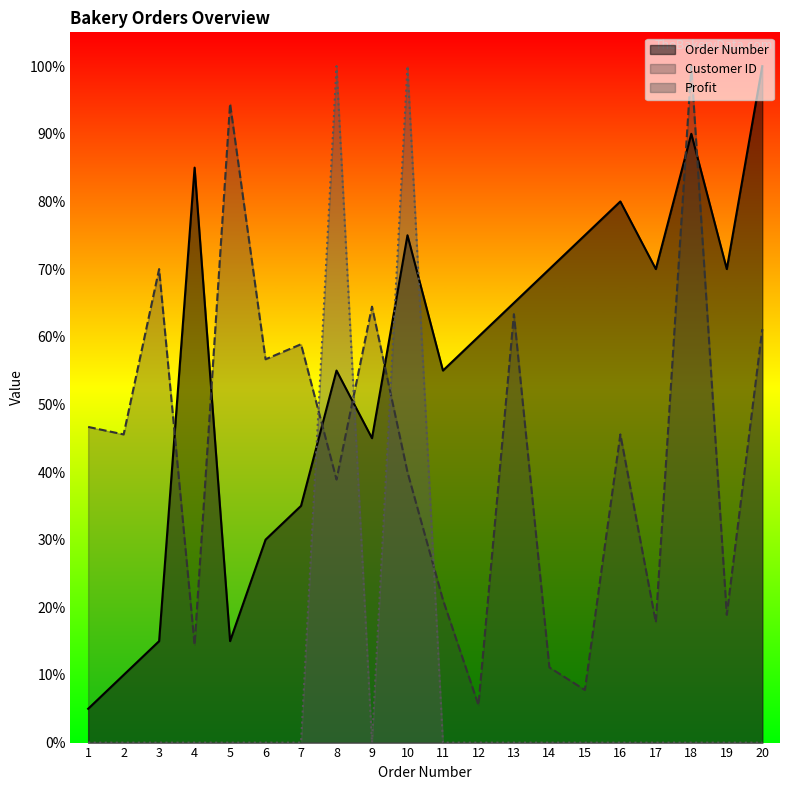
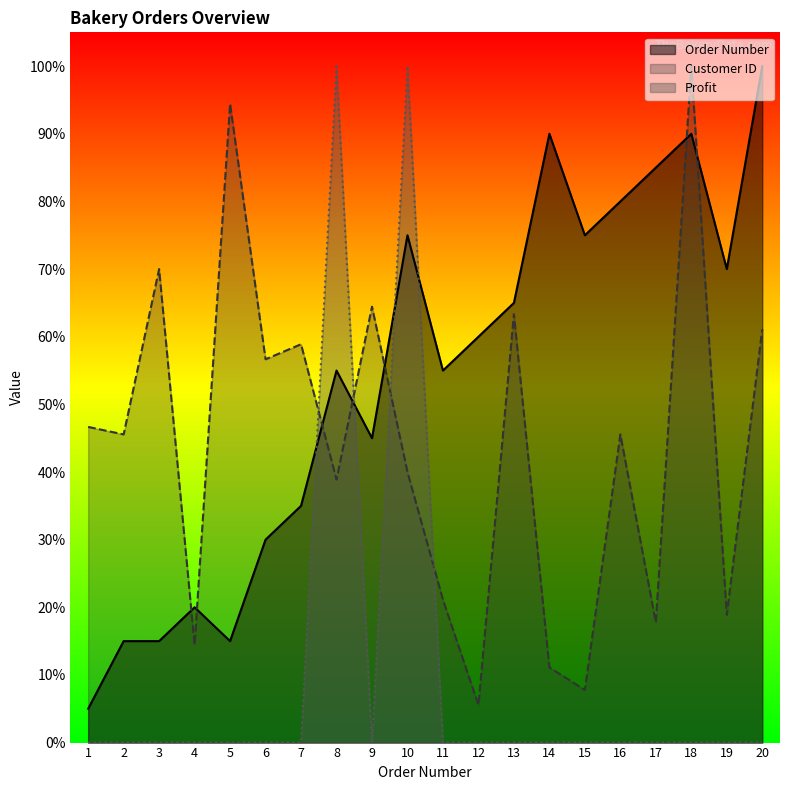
Order Number, 2: 10% -> 15%
Order Number, 4: 85% -> 20%
Order Number, 14: 70% -> 90%
Order Number, 17: 70% -> 85%
